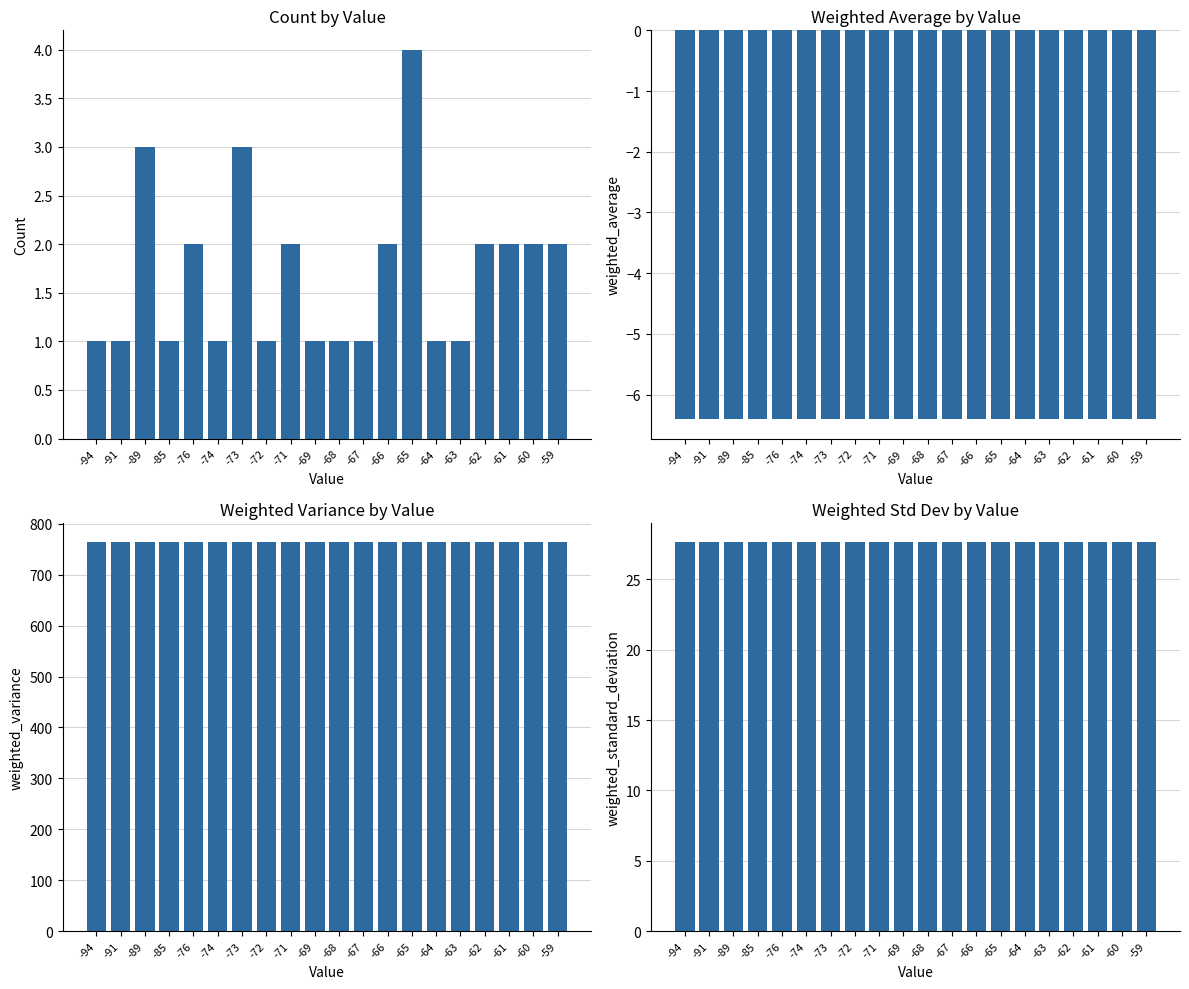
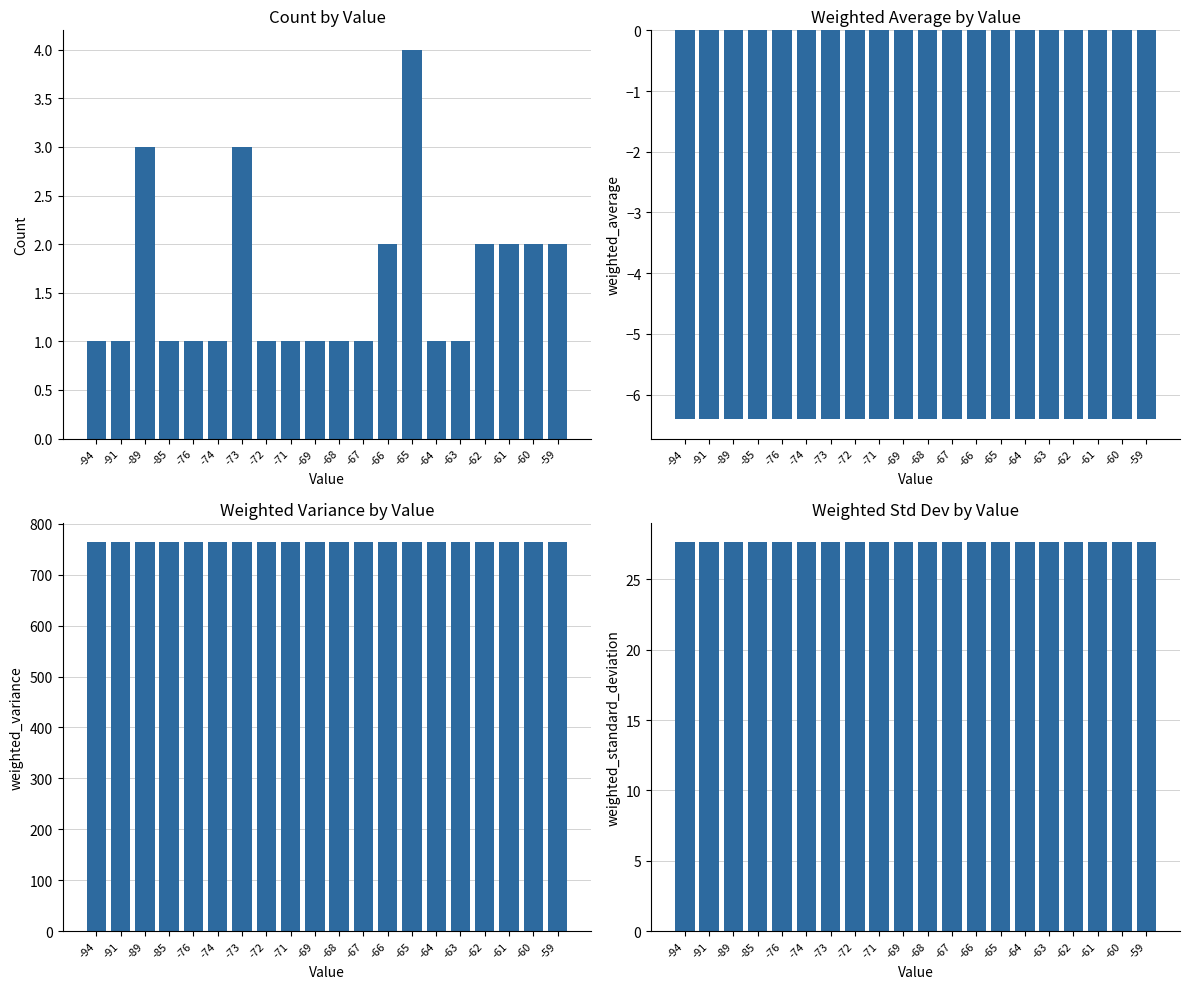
Count by Value, -76: 2 -> 1
Count by Value, -71: 2 -> 1
